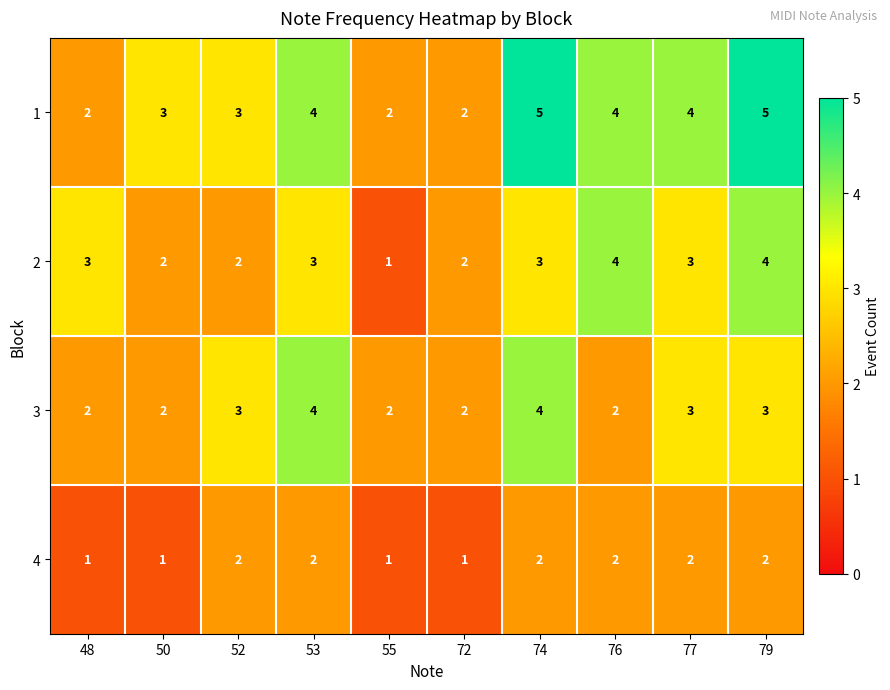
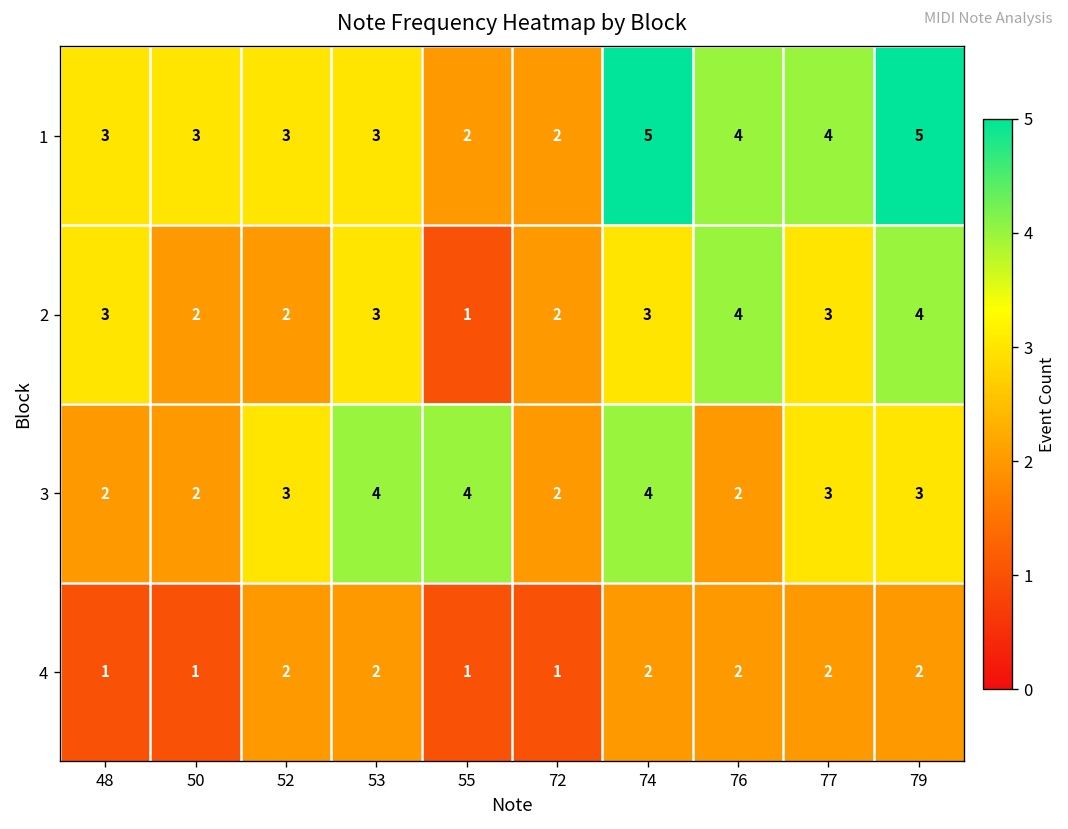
1, 48: 2 -> 3
1, 53: 4 -> 3
3, 55: 2 -> 4
